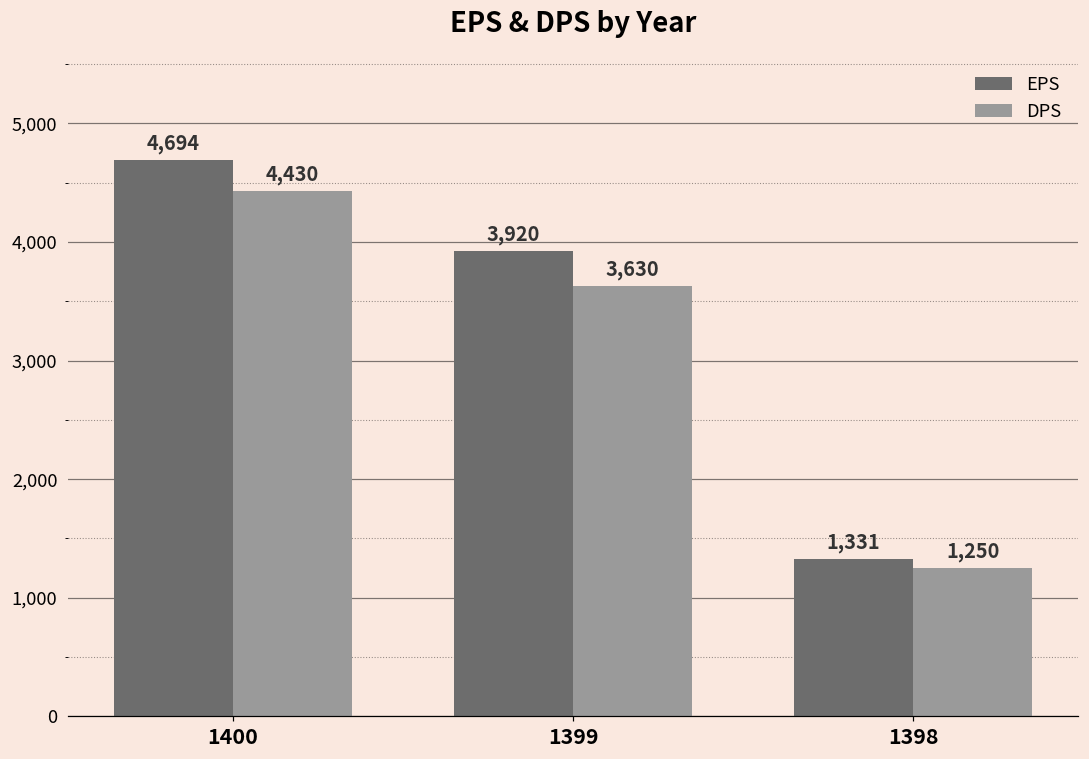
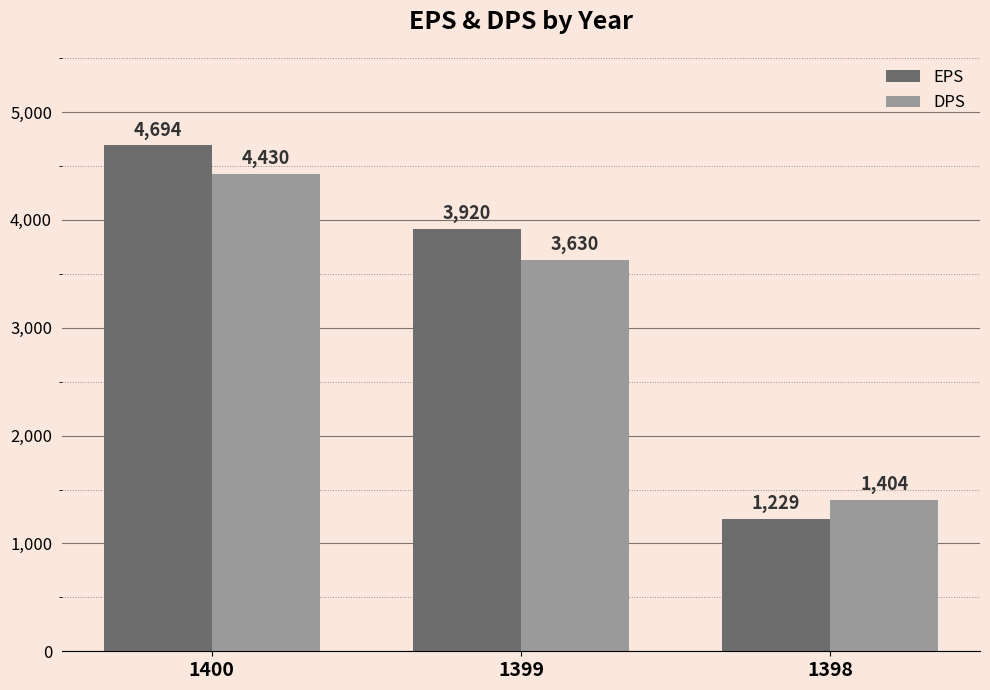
EPS, 1398: 1,331 -> 1,229
DPS, 1398: 1,250 -> 1,404
